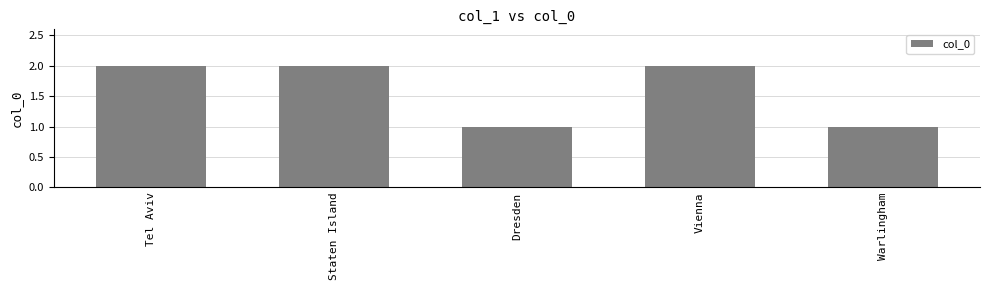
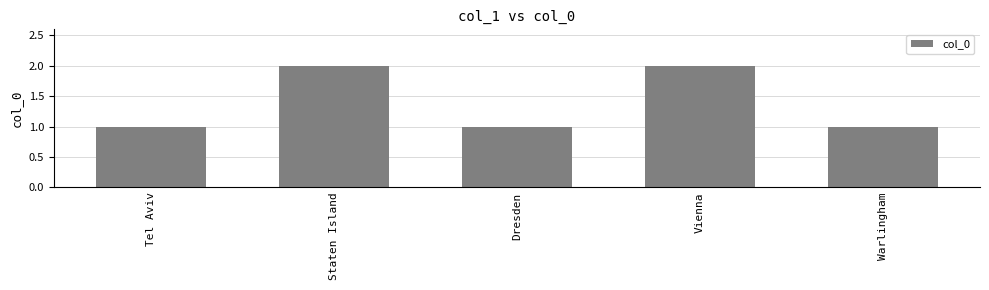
Tel Aviv: 2 -> 1
